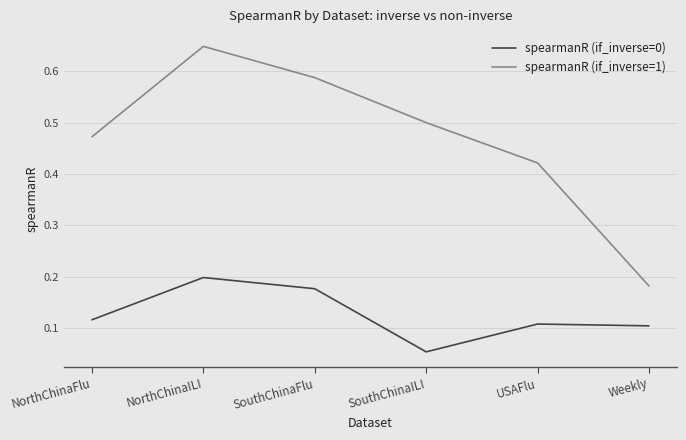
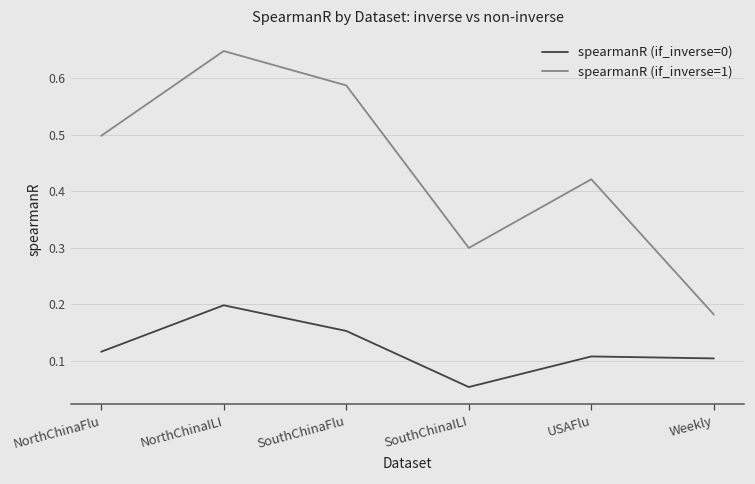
spearmanR (if_inverse=1), NorthChinaFlu: 0.47 -> 0.50
spearmanR (if_inverse=0), SouthChinaFlu: 0.18 -> 0.15
spearmanR (if_inverse=1), SouthChinaILI: 0.5 -> 0.3
